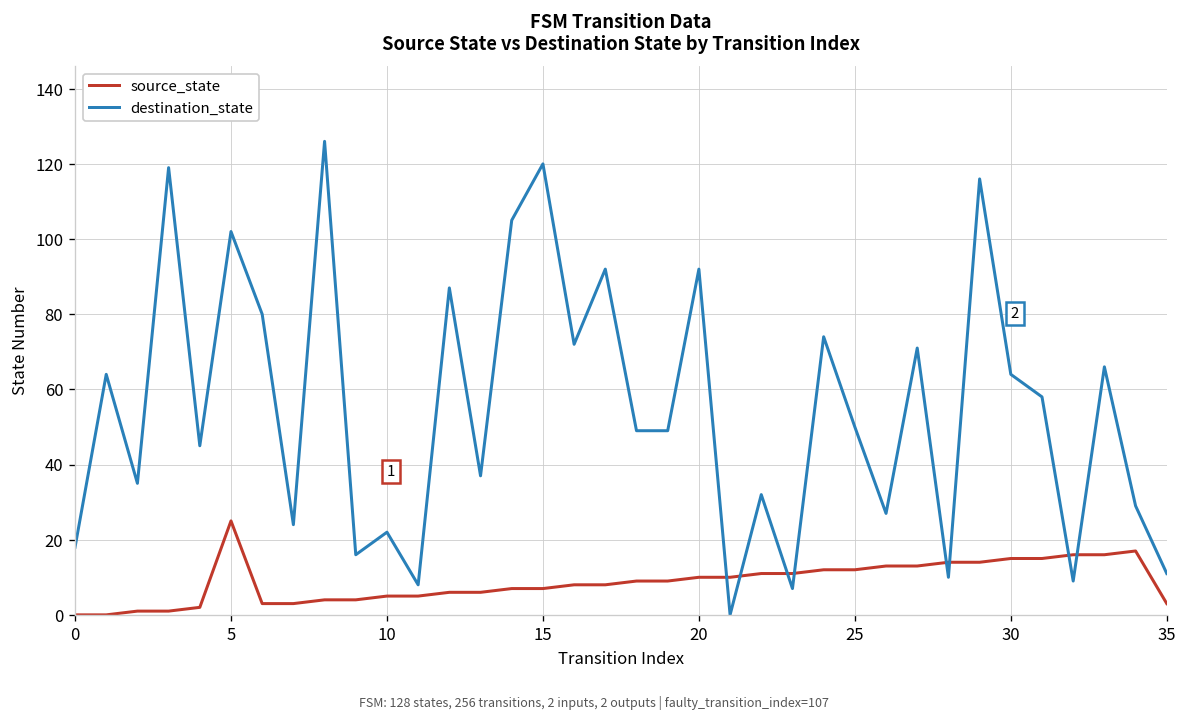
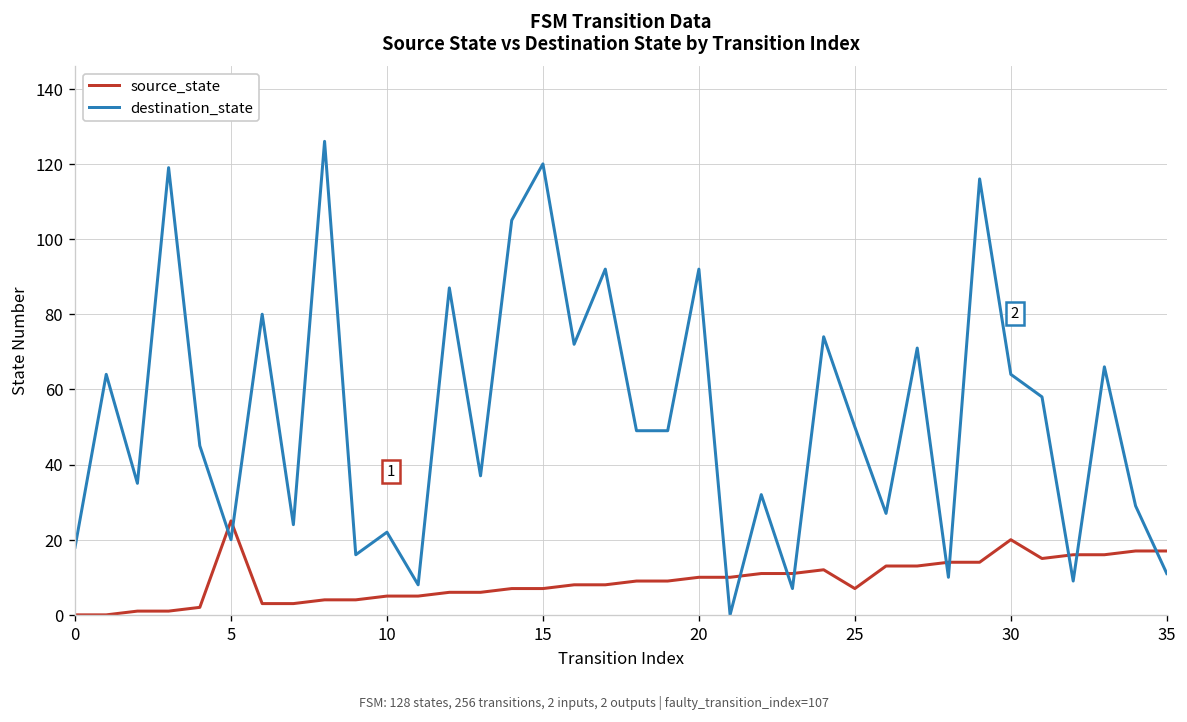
destination_state, 5: 102 -> 20
source_state, 25: 12 -> 7
source_state, 30: 15 -> 20
source_state, 35: 3 -> 17
